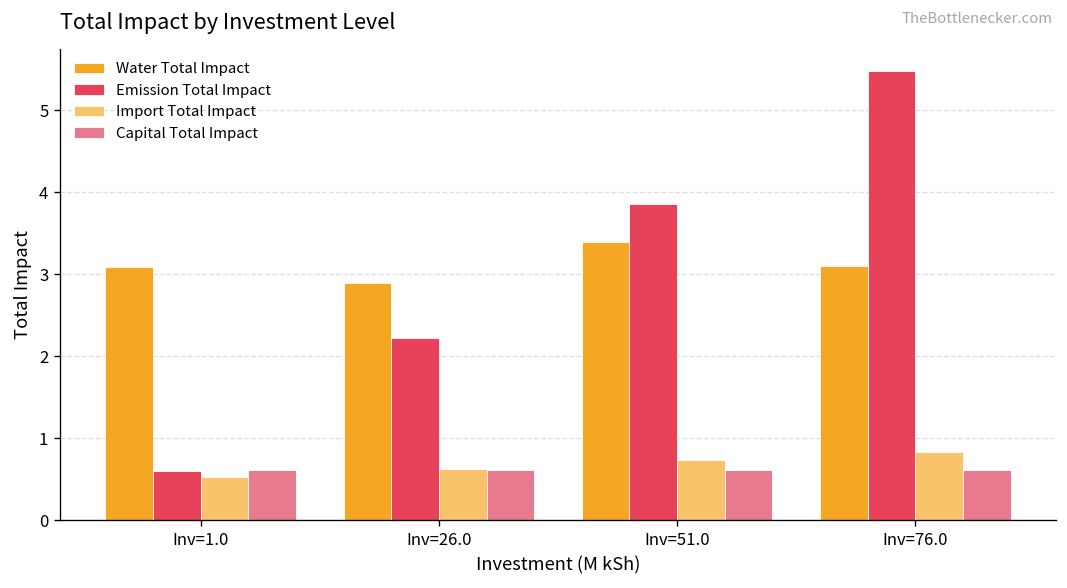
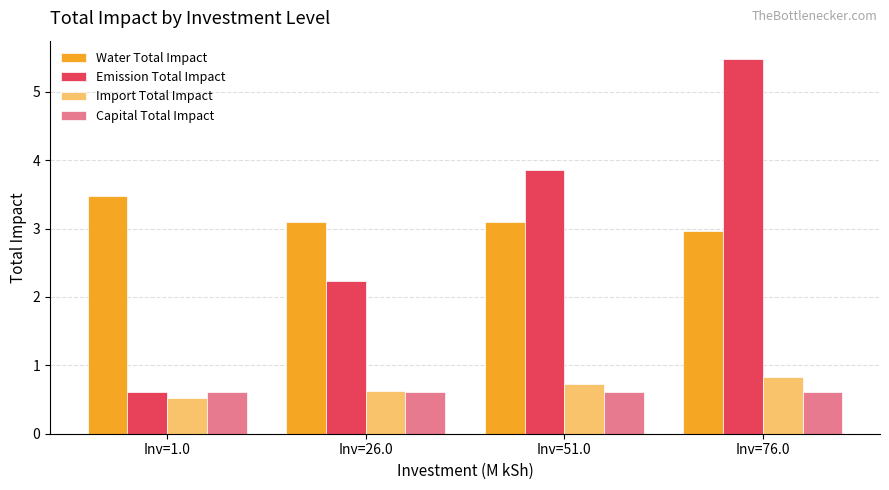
Water Total Impact, Inv=1.0: 3.1 -> 3.5
Water Total Impact, Inv=26.0: 2.9 -> 3.1
Water Total Impact, Inv=51.0: 3.4 -> 3.1
Water Total Impact, Inv=76.0: 3.1 -> 3.0
